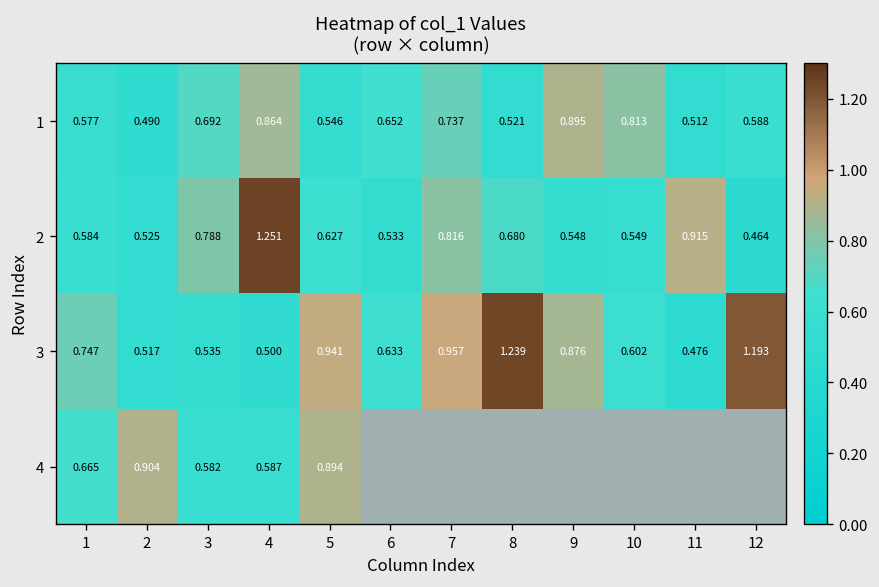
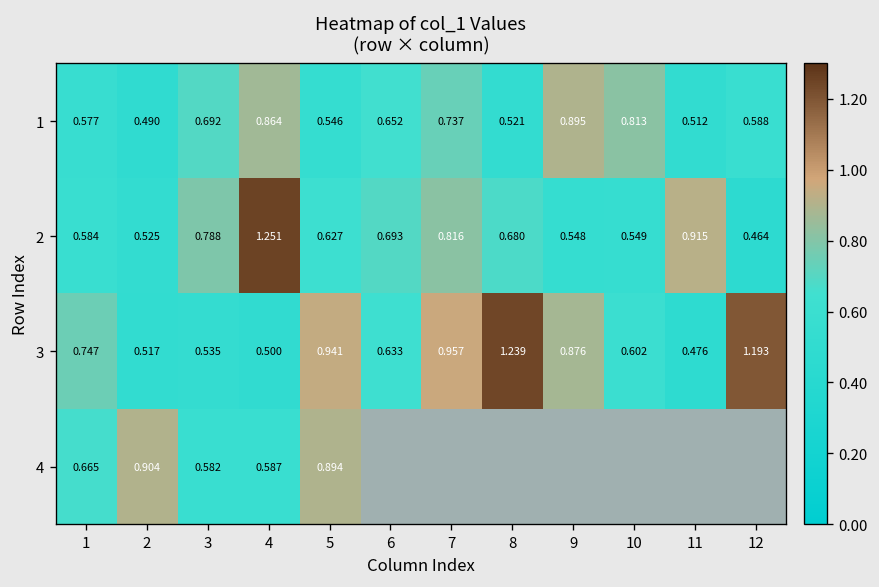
2, 6: 0.533 -> 0.693
